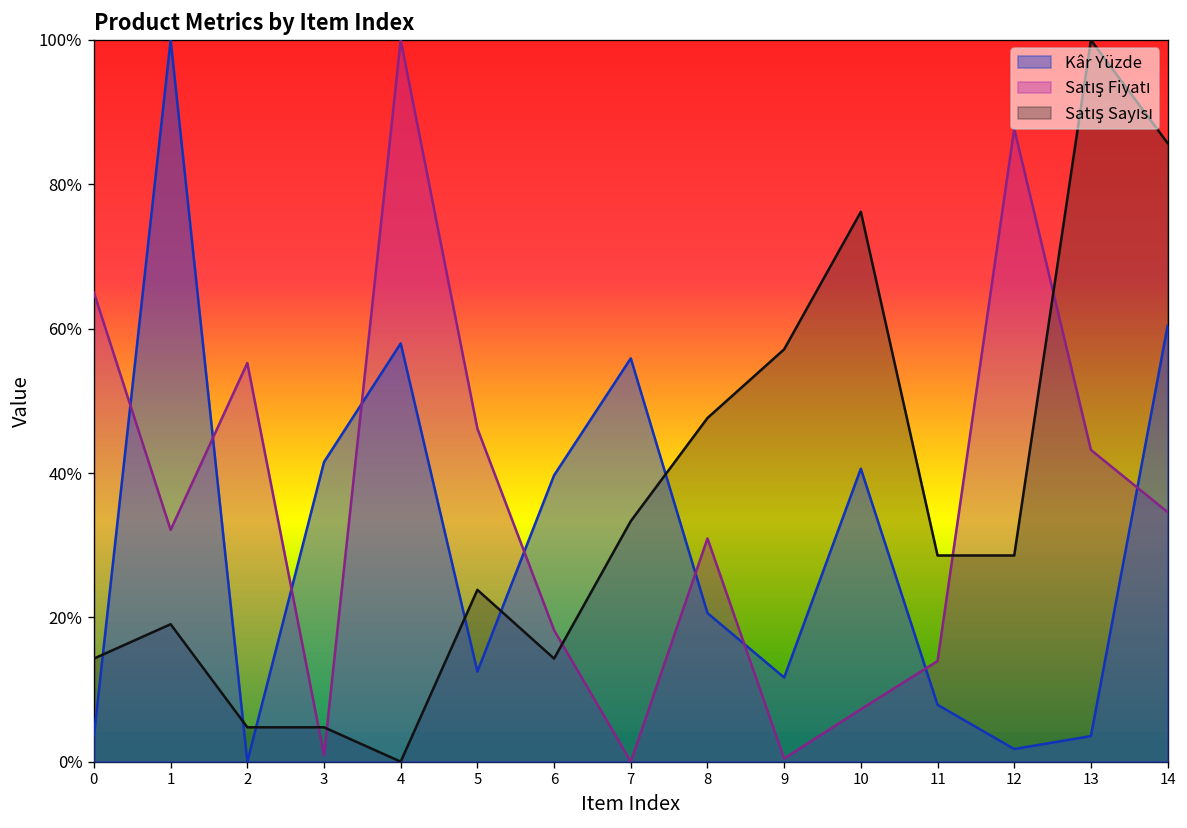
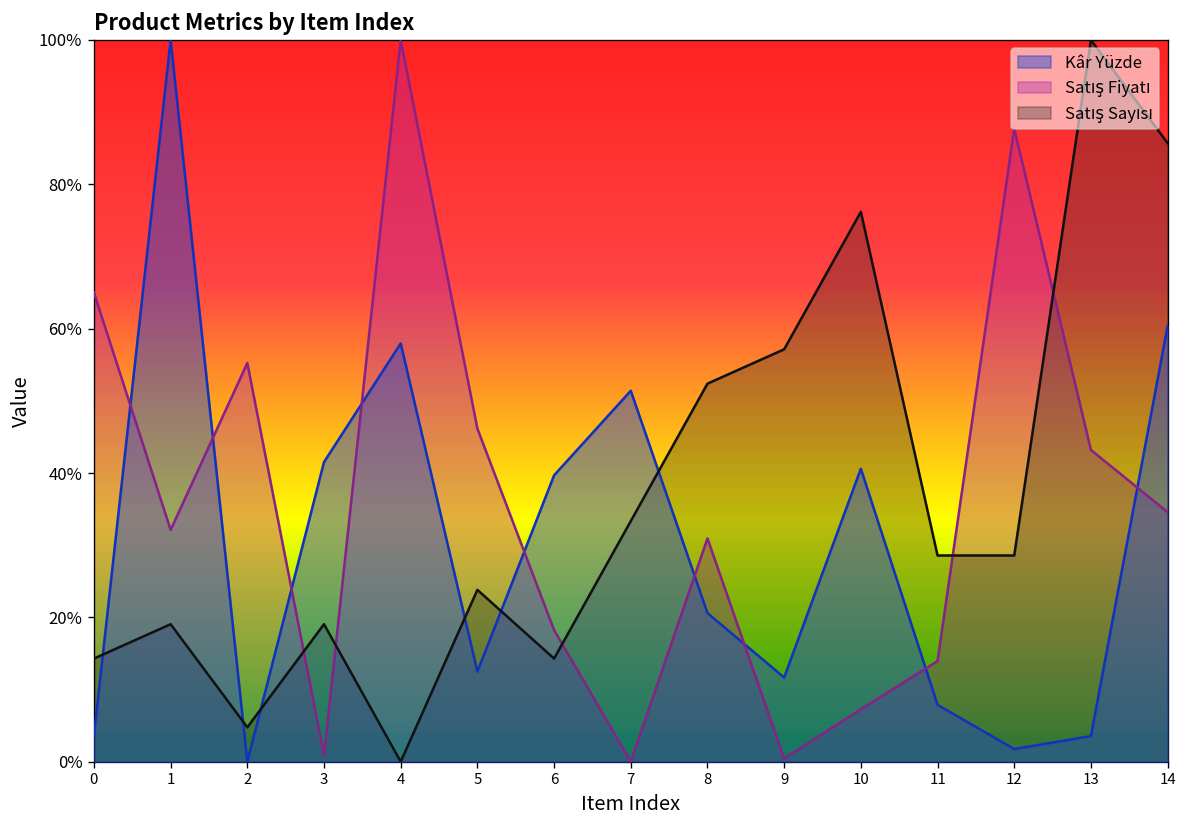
Satış Sayısı, 3: 5% -> 19%
Kâr Yüzde, 7: 56% -> 51%
Satış Sayısı, 8: 48% -> 52%
